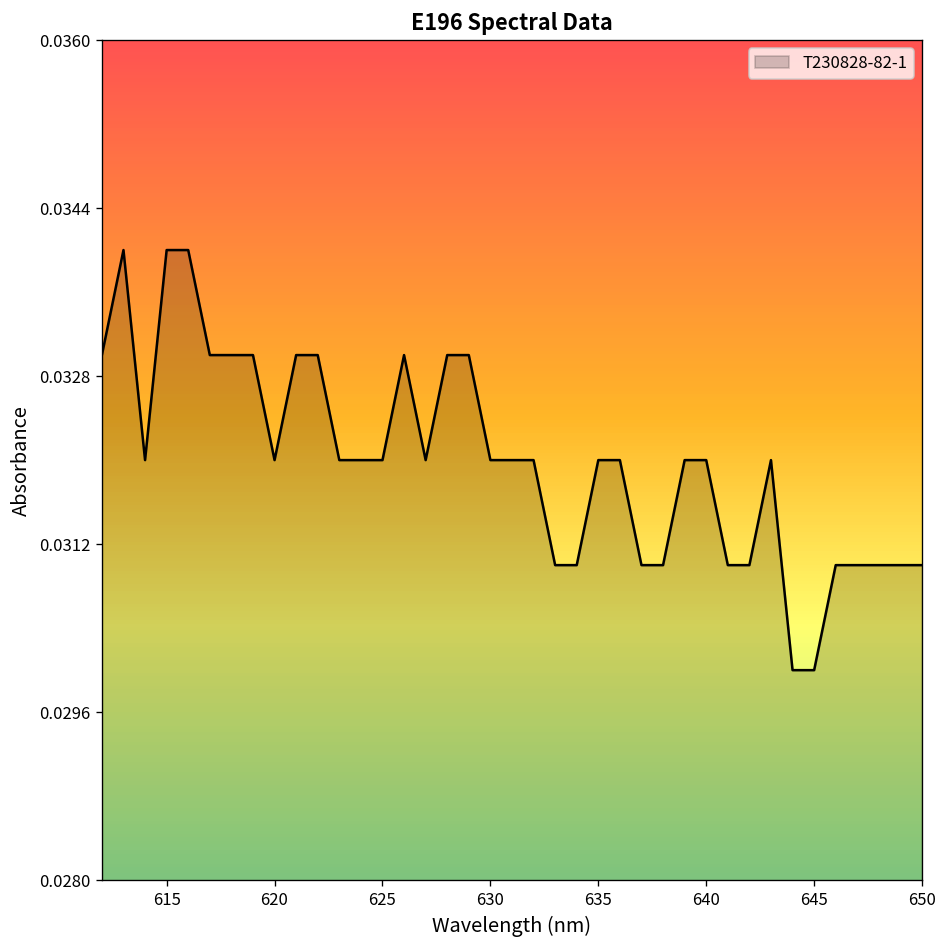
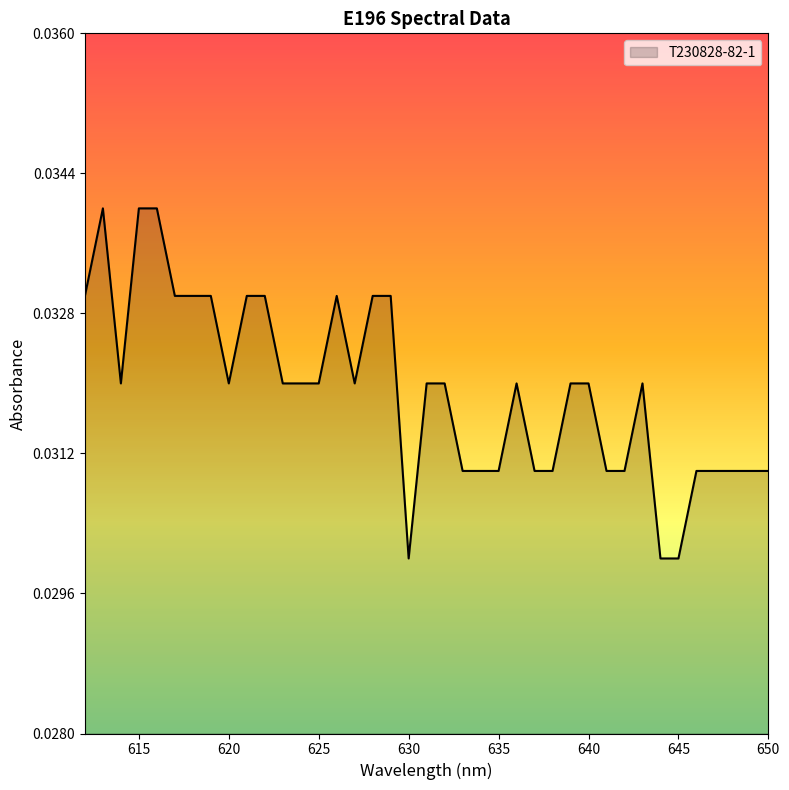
630: 0.032 -> 0.030
635: 0.032 -> 0.031
